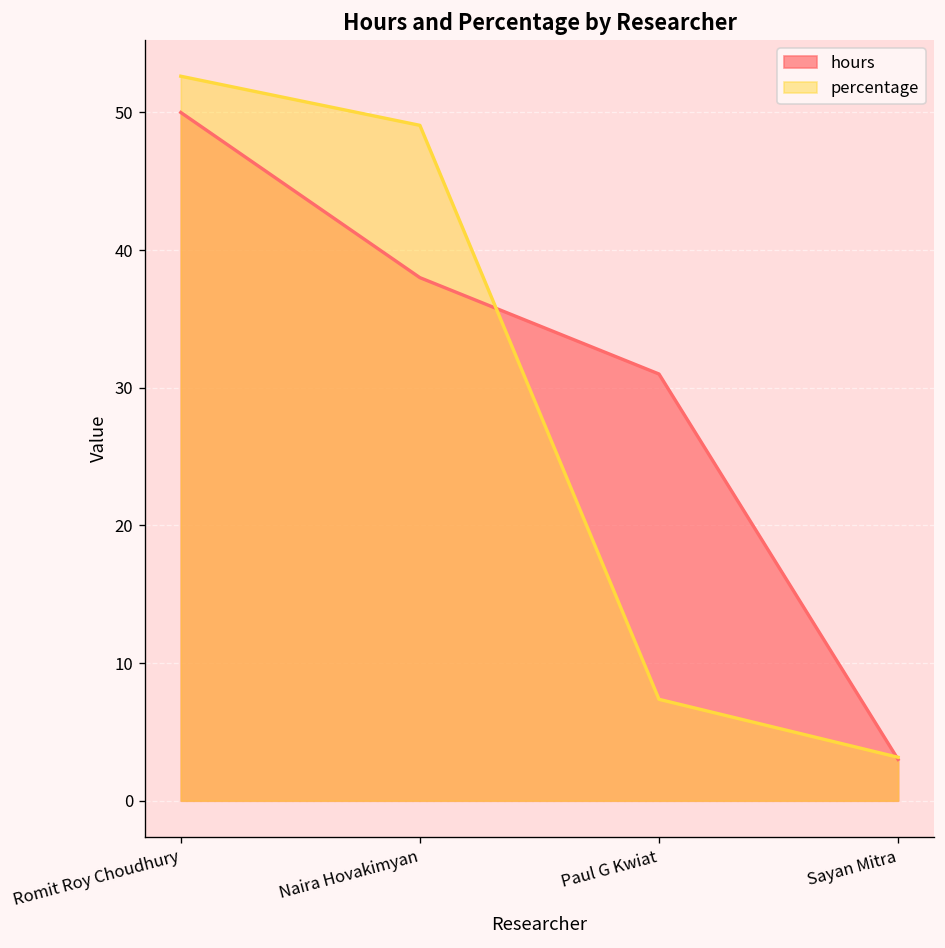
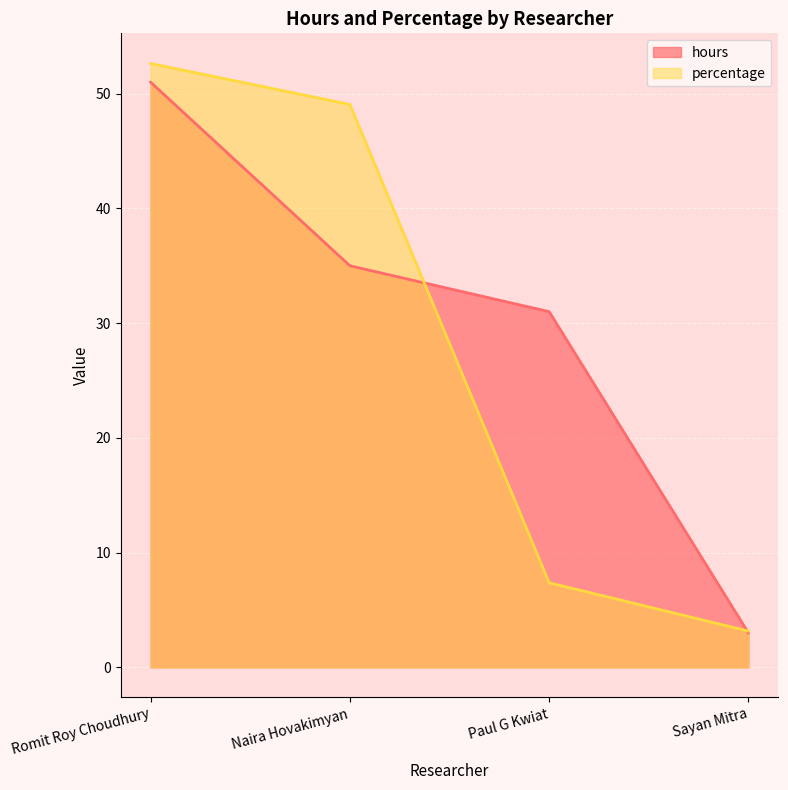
hours, Romit Roy Choudhury: 50 -> 51
hours, Naira Hovakimyan: 38 -> 35
